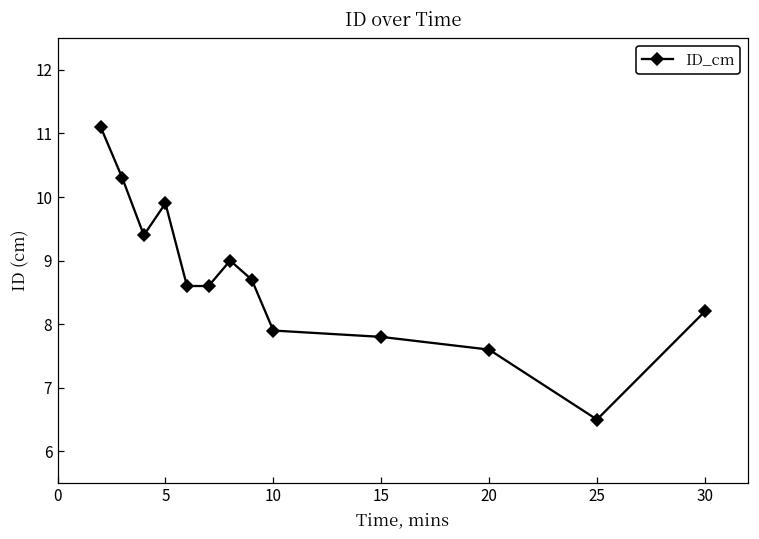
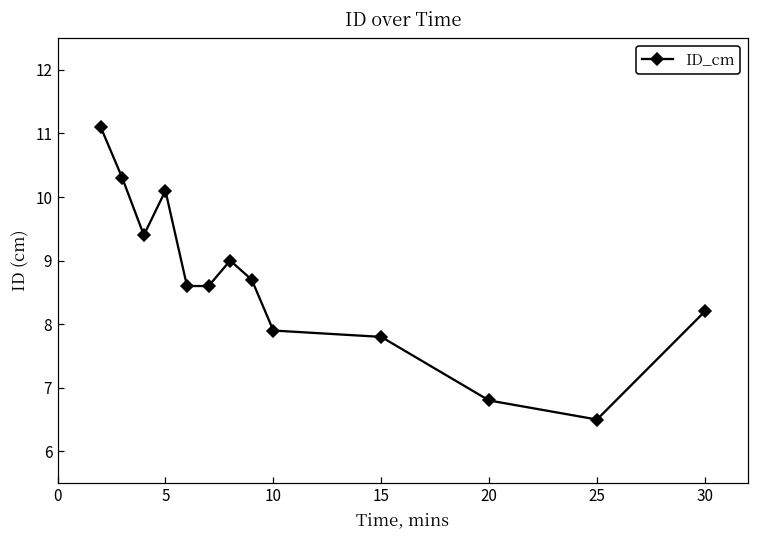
5: 9.9 -> 10.1
20: 7.6 -> 6.8
